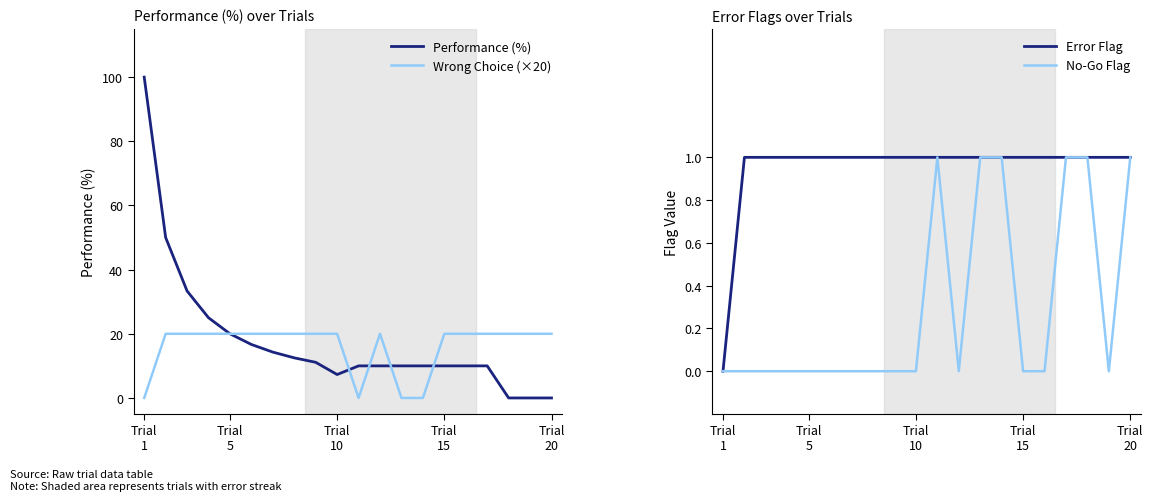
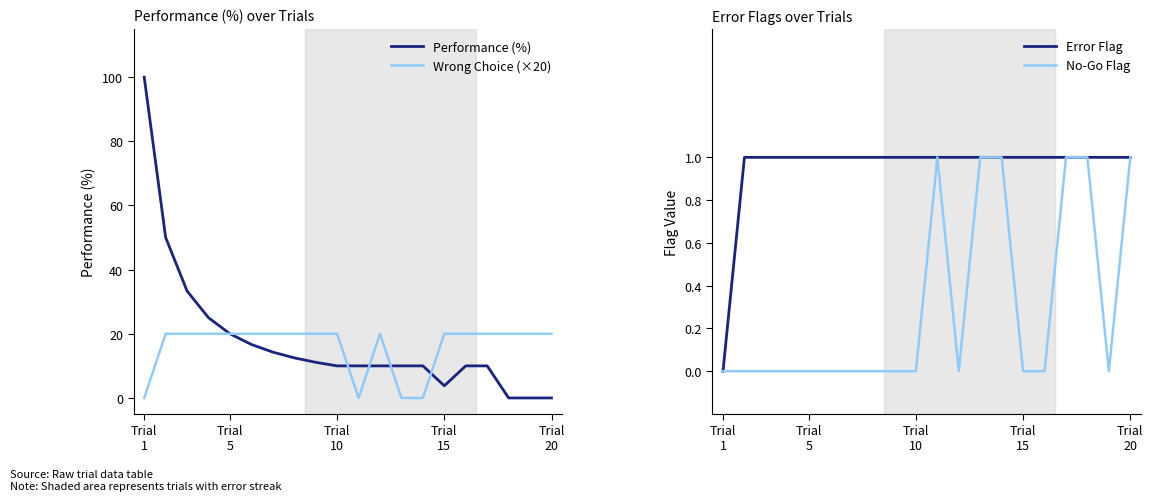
Performance (%) over Trials, Performance (%), Trial 10: 7 -> 10
Performance (%) over Trials, Performance (%), Trial 15: 10 -> 4
